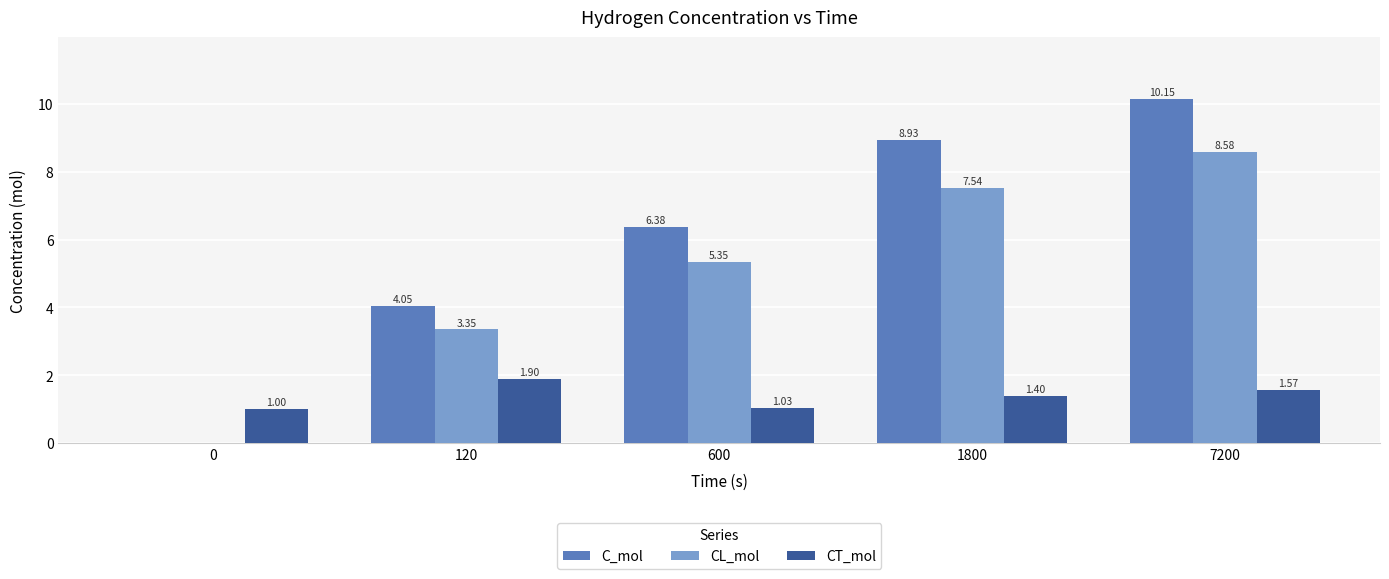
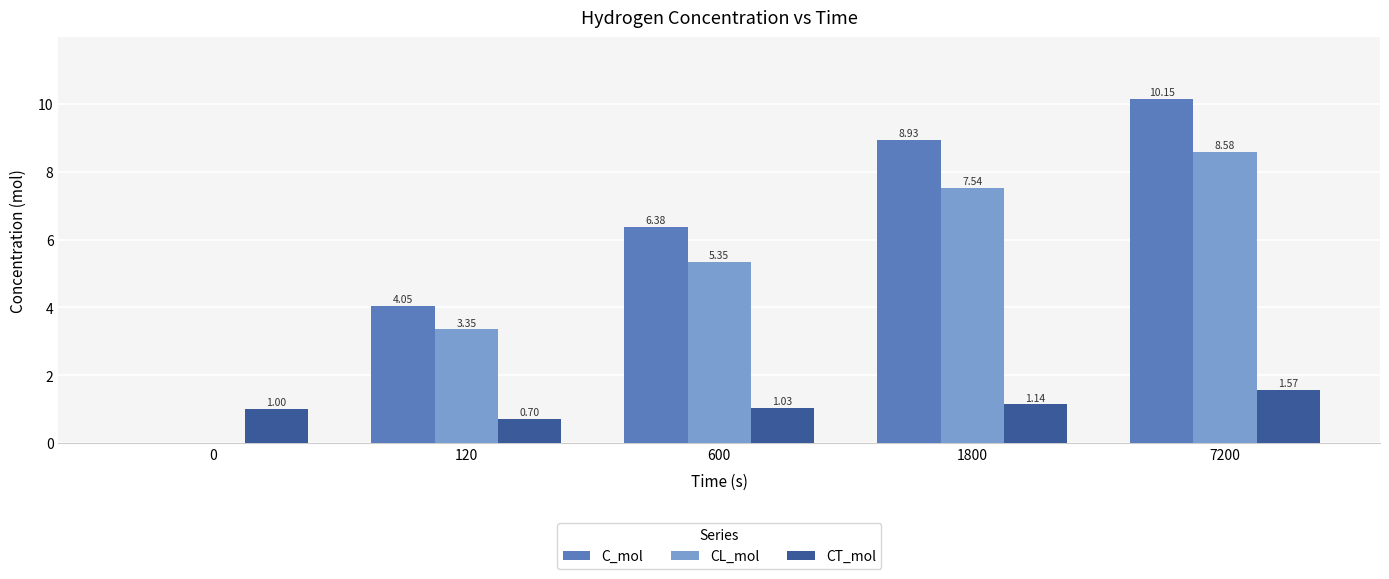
CT_mol, 120: 1.90 -> 0.70
CT_mol, 1800: 1.40 -> 1.14
